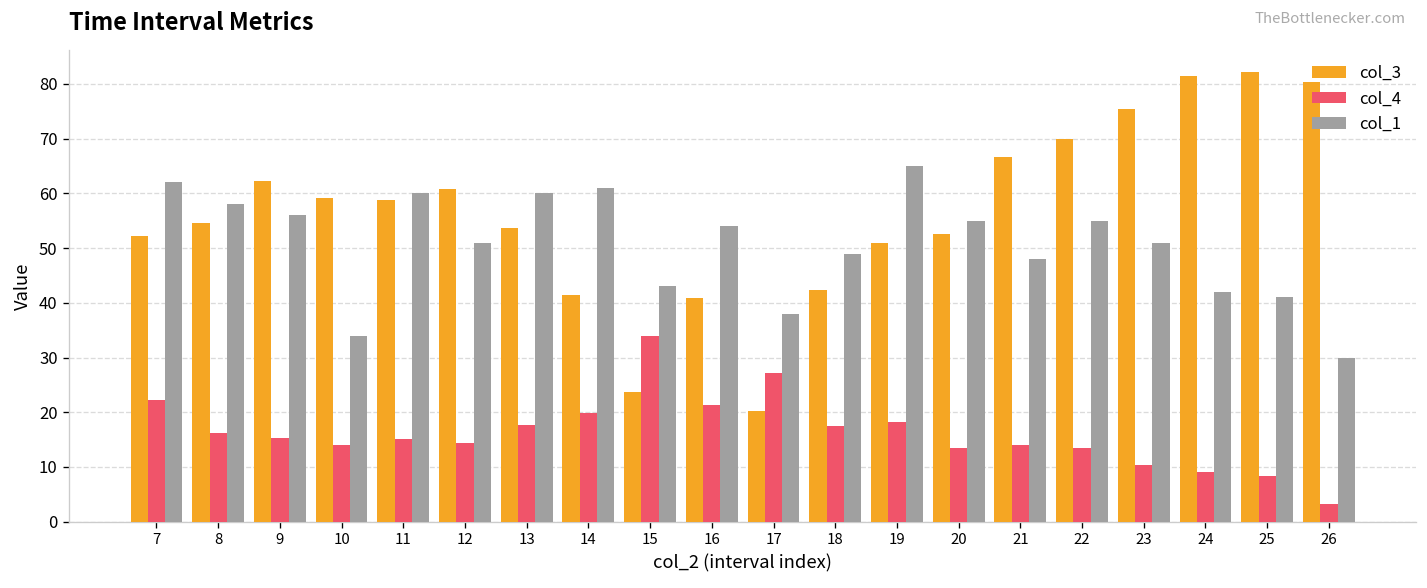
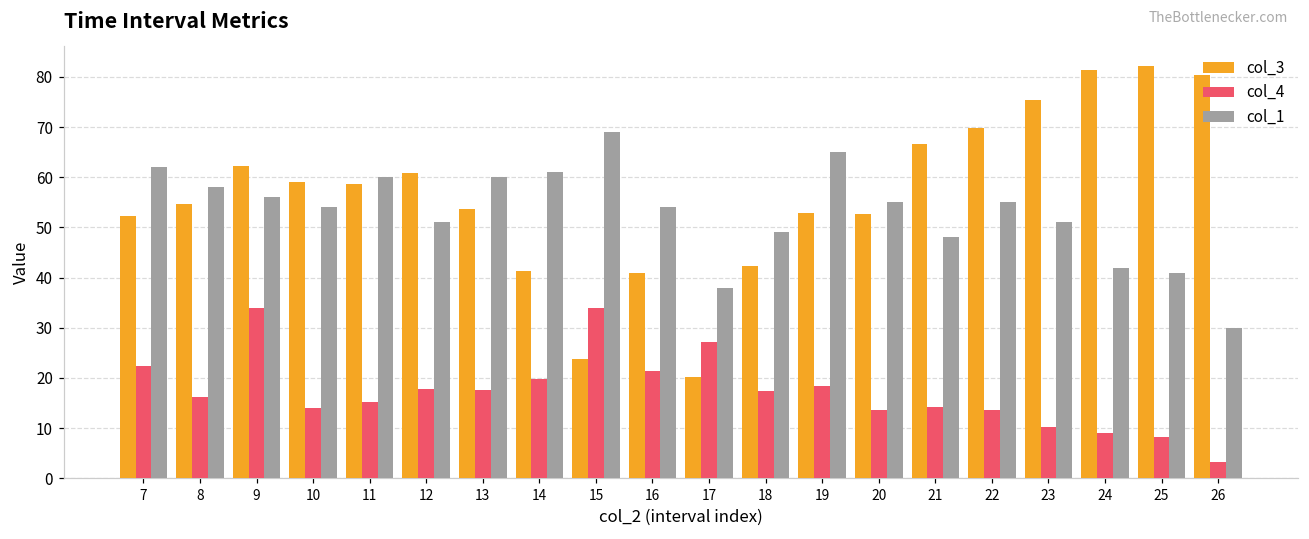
col_4, 9: 15 -> 34
col_1, 10: 34 -> 54
col_4, 12: 14 -> 18
col_1, 15: 43 -> 69
col_3, 19: 51 -> 53
